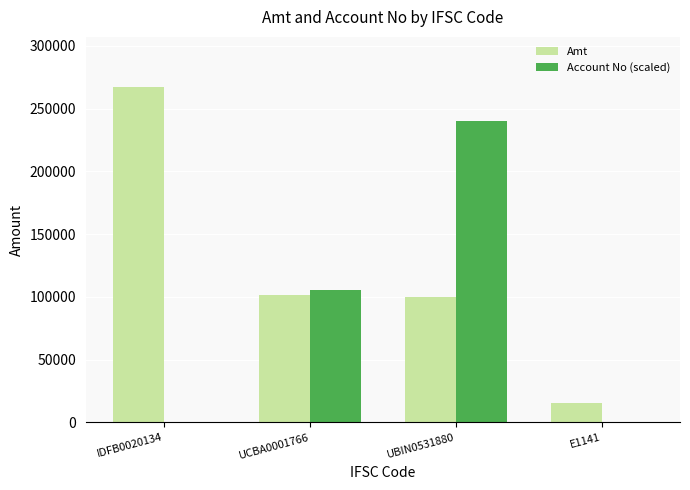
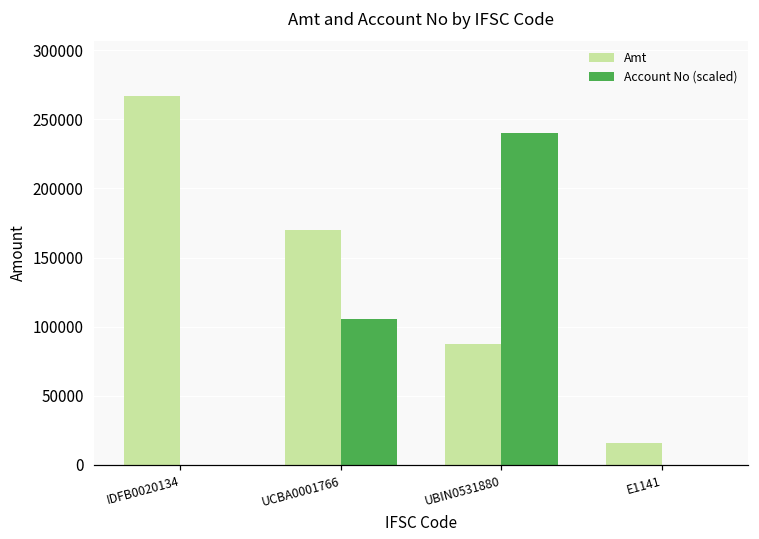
Amt, UCBA0001766: 102000 -> 170000
Amt, UBIN0531880: 100000 -> 87000
